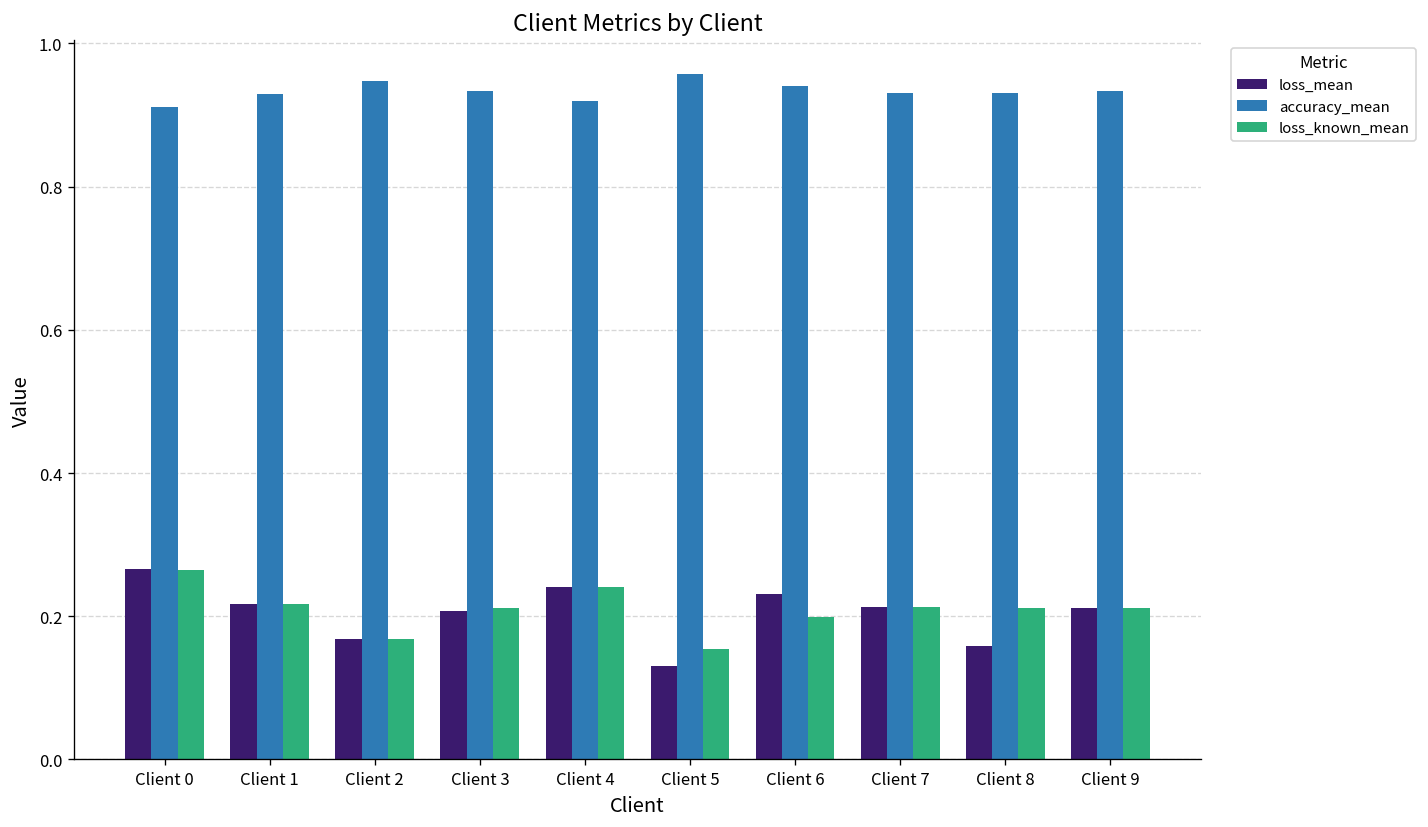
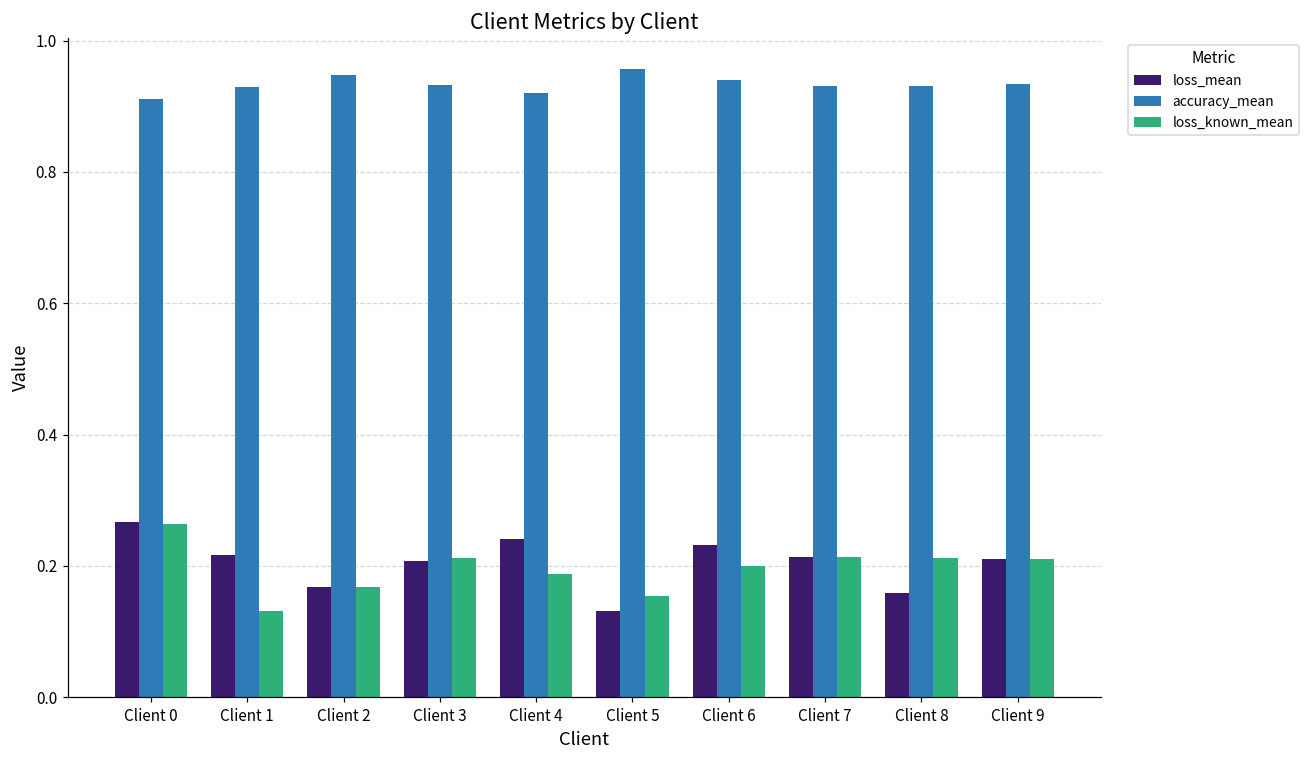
loss_known_mean, Client 1: 0.22 -> 0.13
loss_known_mean, Client 4: 0.24 -> 0.19
